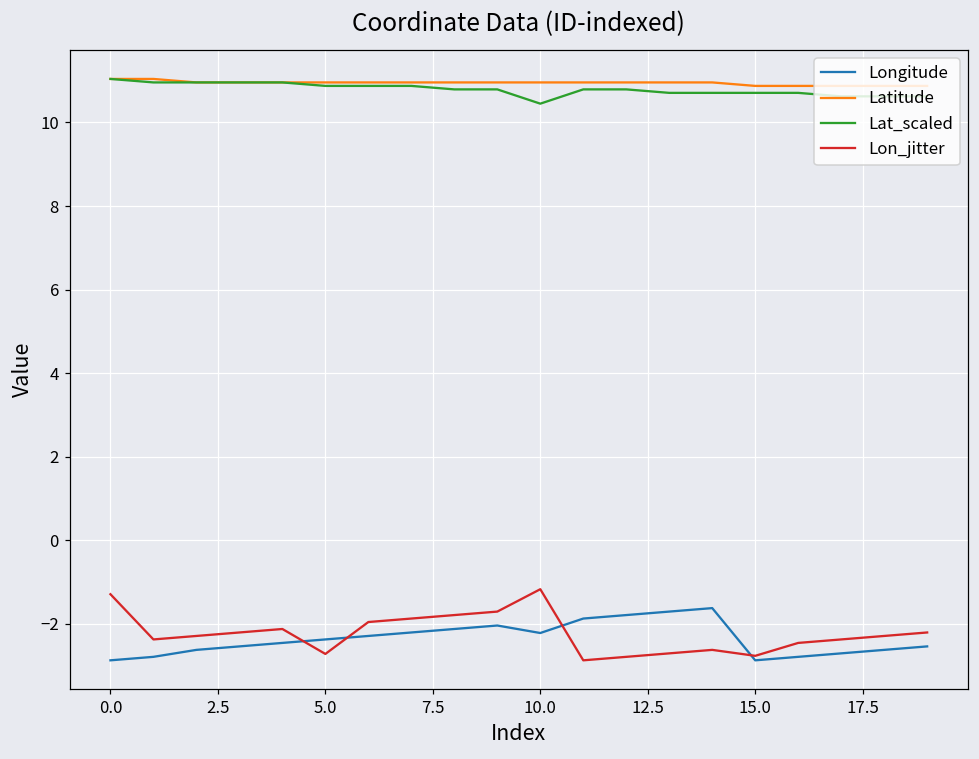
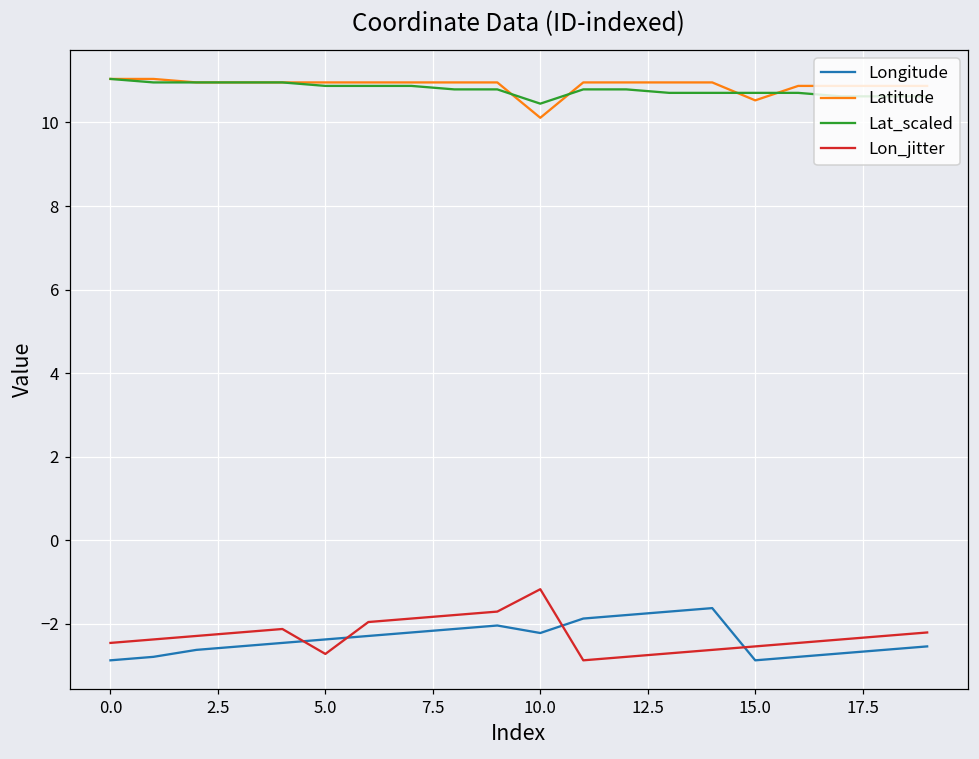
Lon_jitter, 0.0: -1.3 -> -2.5
Latitude, 10.0: 11.0 -> 10.1
Latitude, 15.0: 10.9 -> 10.5
Lon_jitter, 15.0: -2.8 -> -2.5
